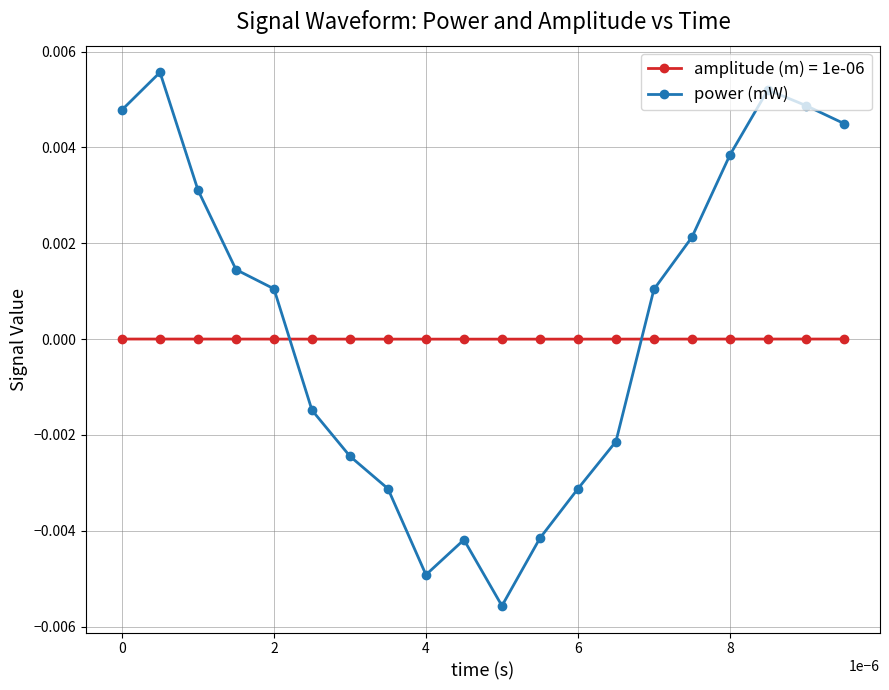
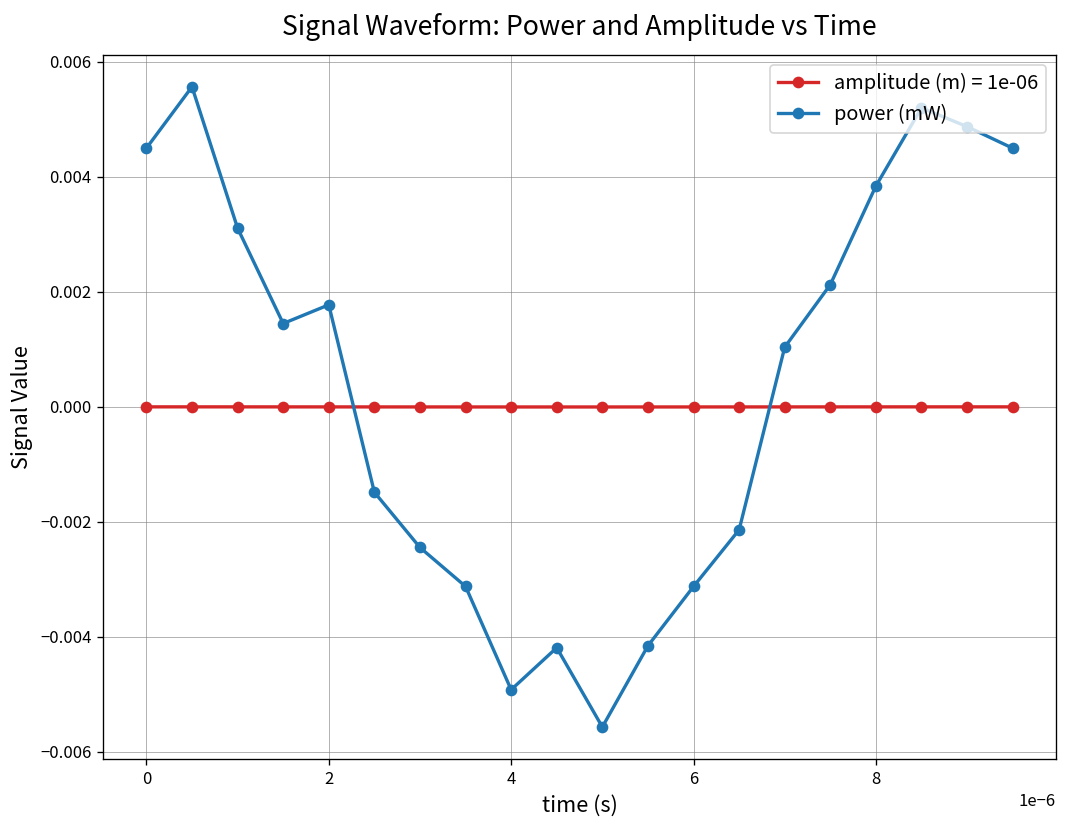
power (mW), 0: 0.0048 -> 0.0045
power (mW), 2: 0.0010 -> 0.0018
